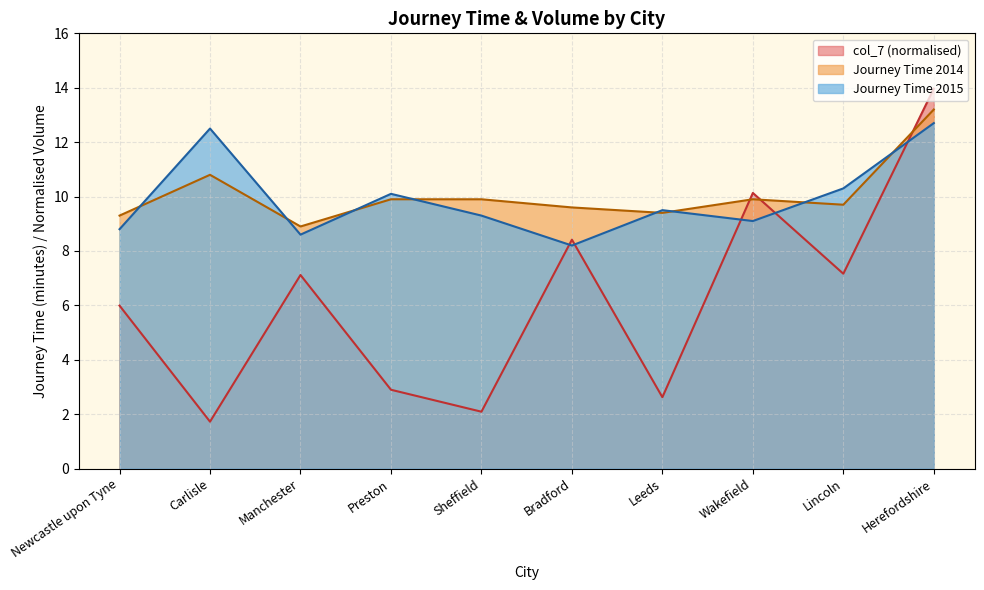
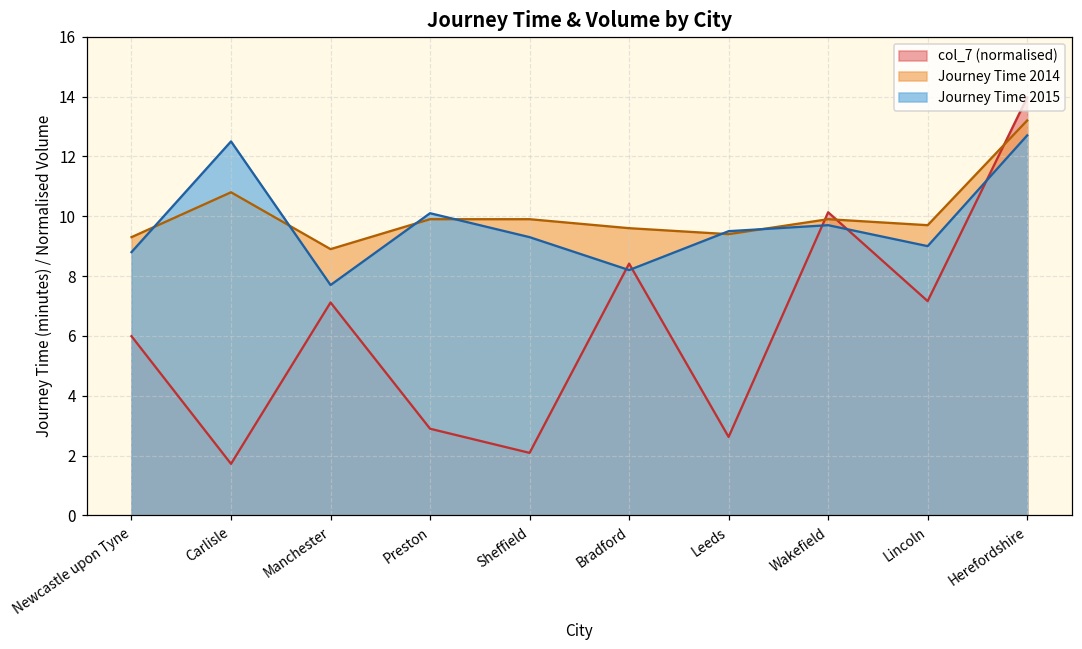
Journey Time 2015, Manchester: 8.6 -> 7.7
Journey Time 2015, Wakefield: 9.1 -> 9.7
Journey Time 2015, Lincoln: 10.3 -> 9.0
